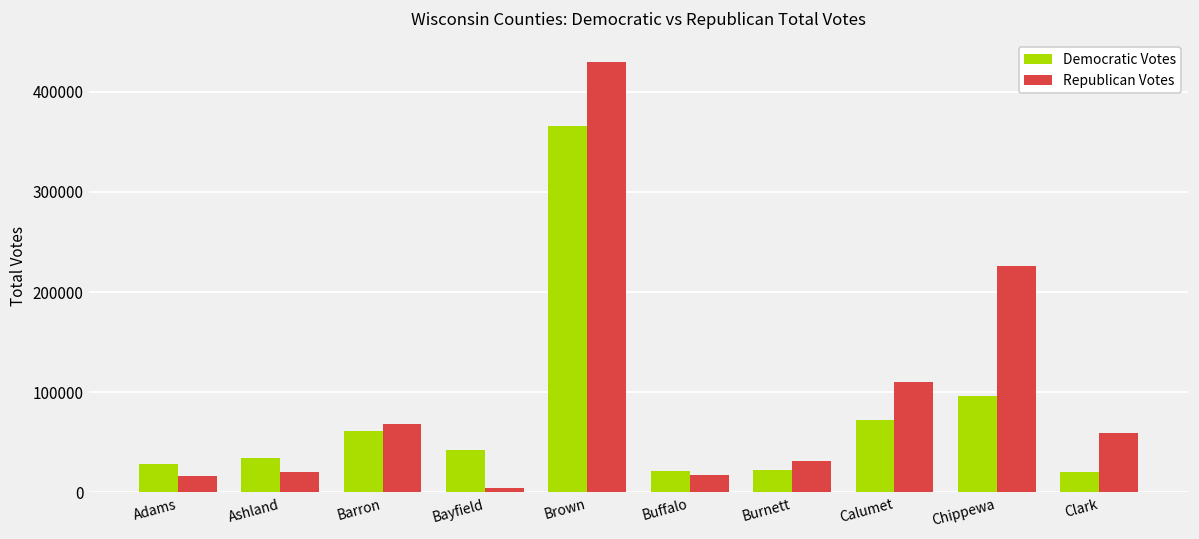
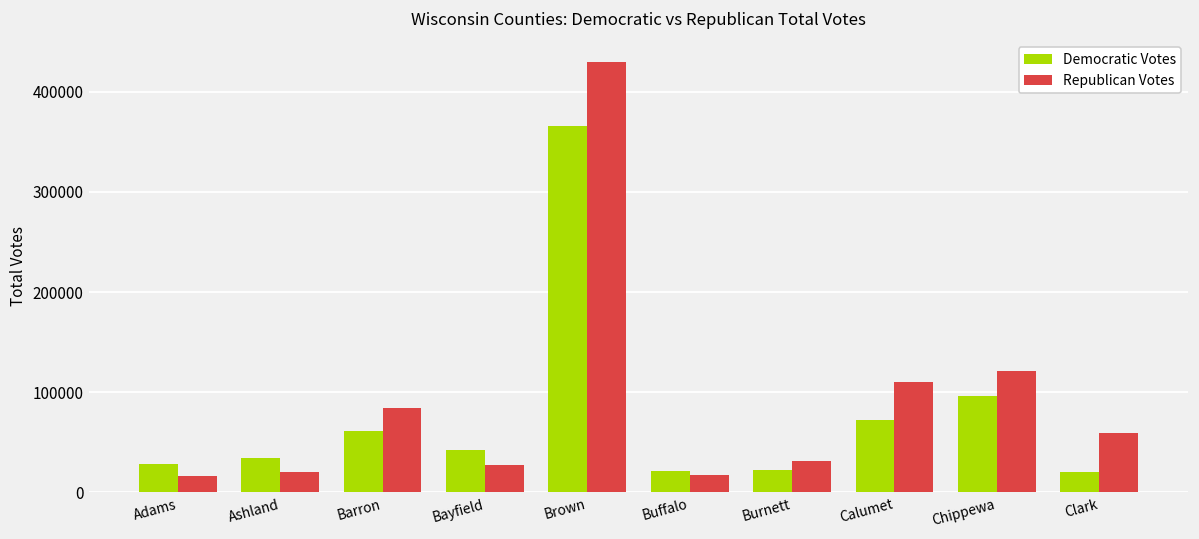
Republican Votes, Barron: 70000 -> 80000
Republican Votes, Bayfield: 0 -> 30000
Republican Votes, Chippewa: 230000 -> 120000
